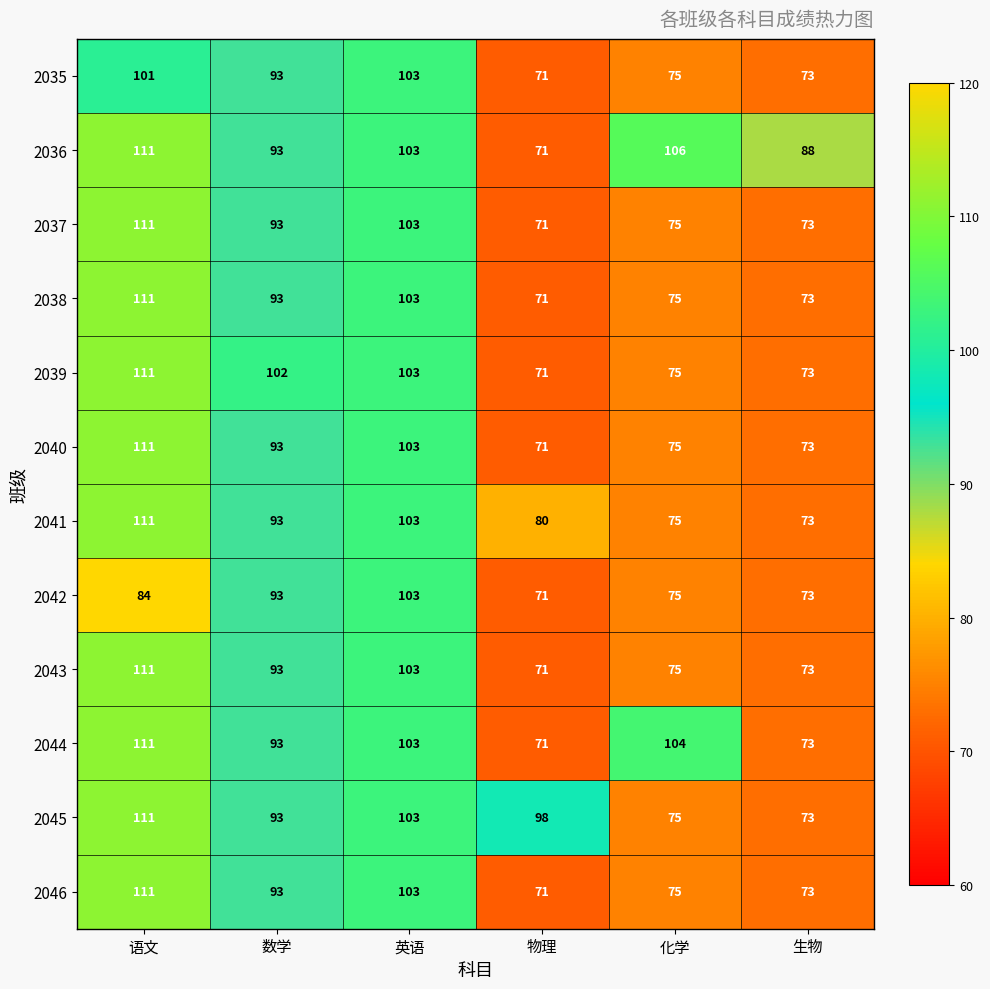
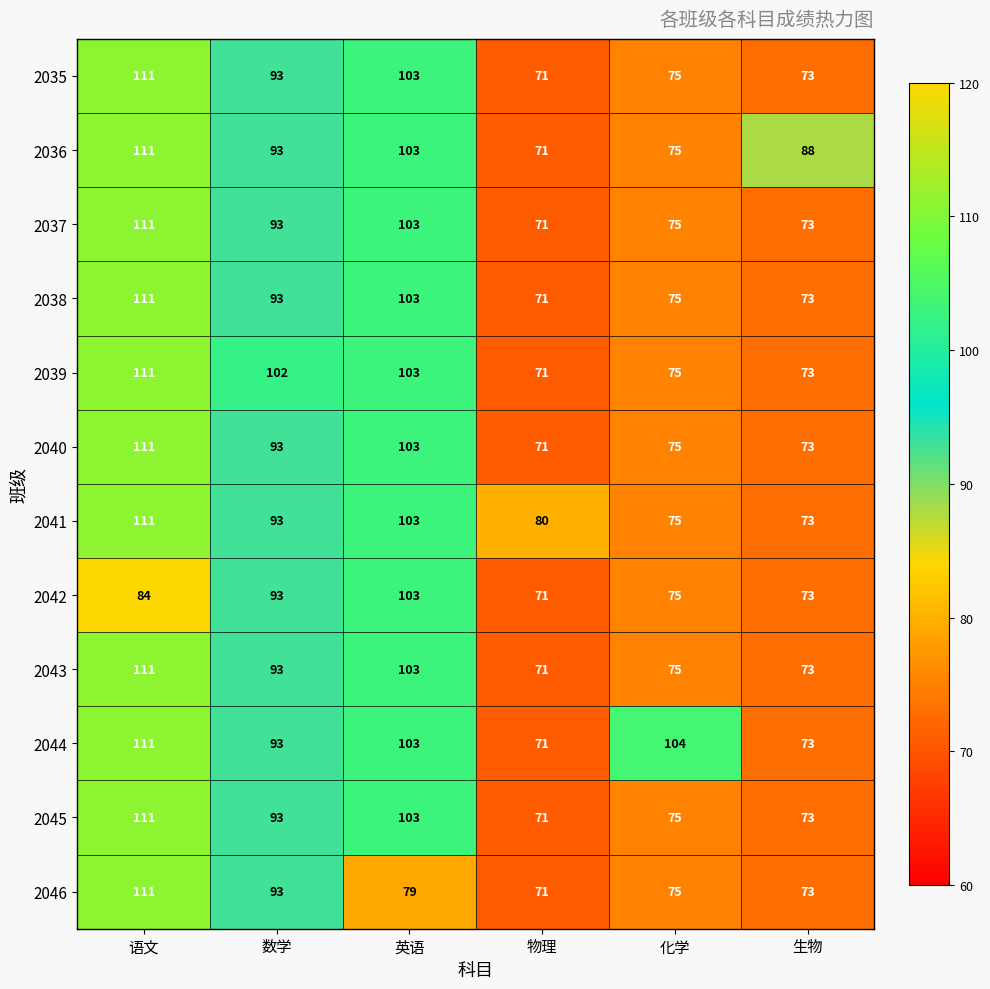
2035, 语文: 101 -> 111
2036, 化学: 106 -> 75
2045, 物理: 98 -> 71
2046, 英语: 103 -> 79
